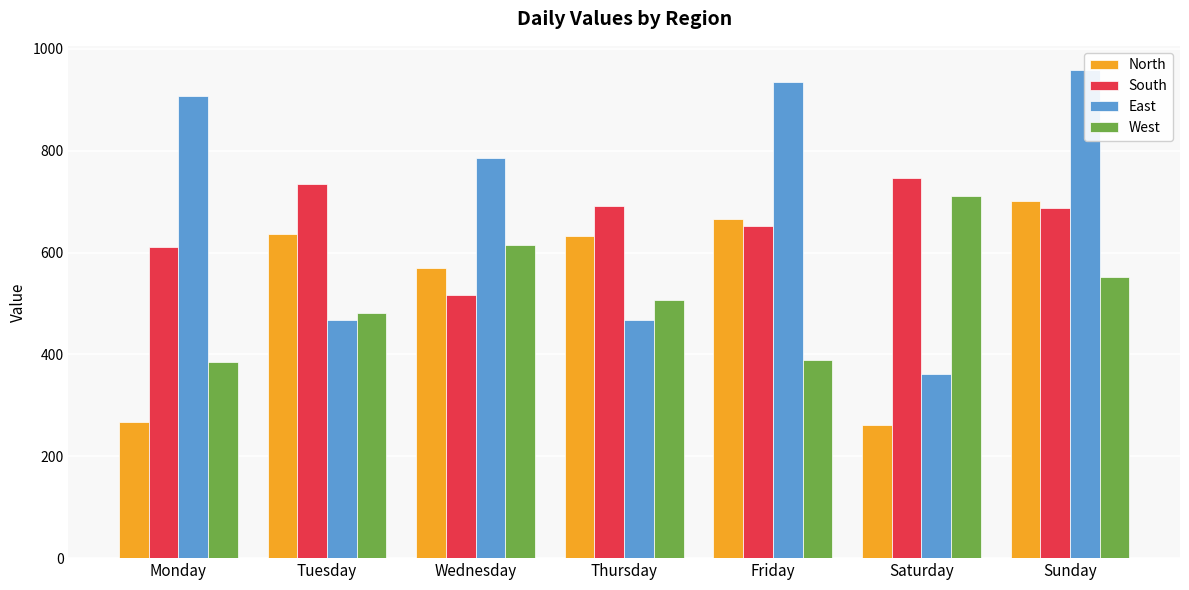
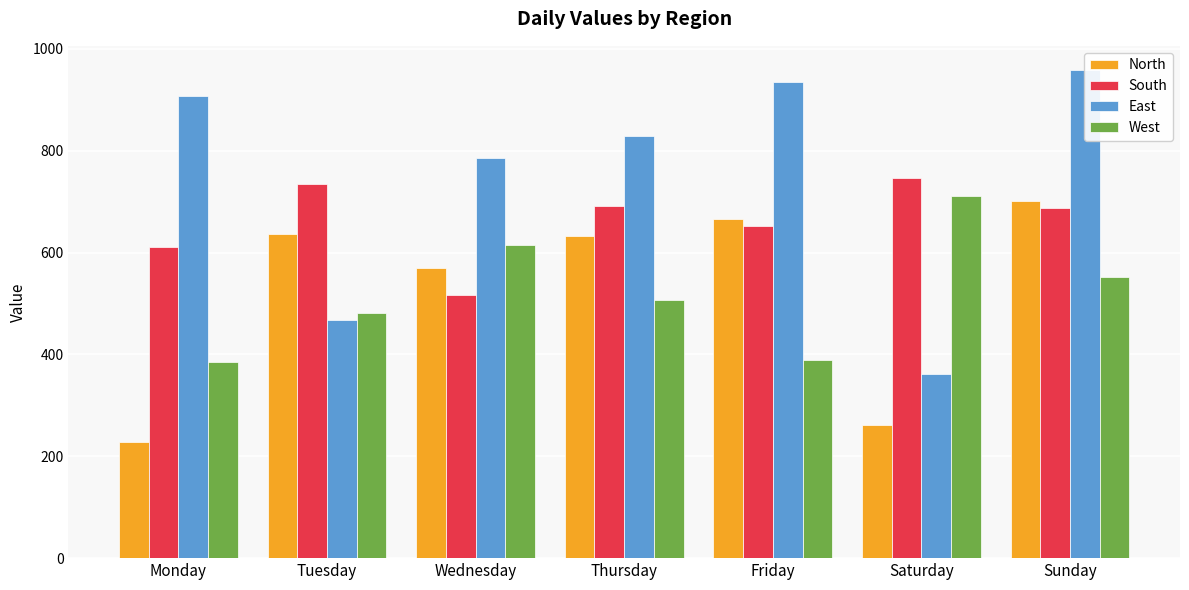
North, Monday: 270 -> 230
East, Thursday: 470 -> 830
